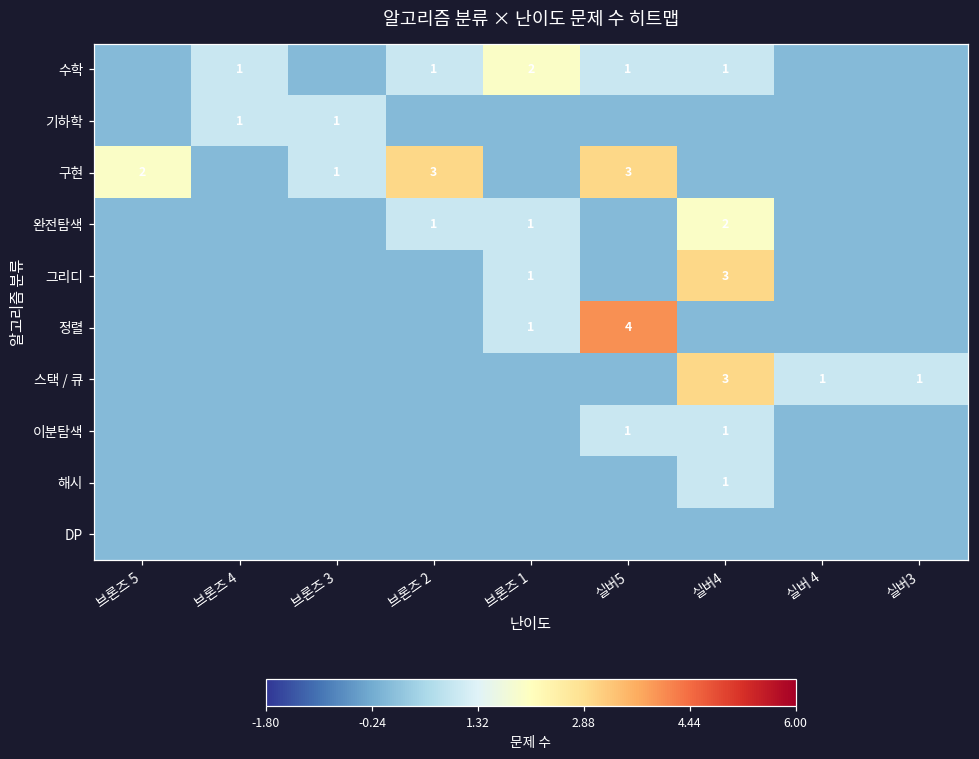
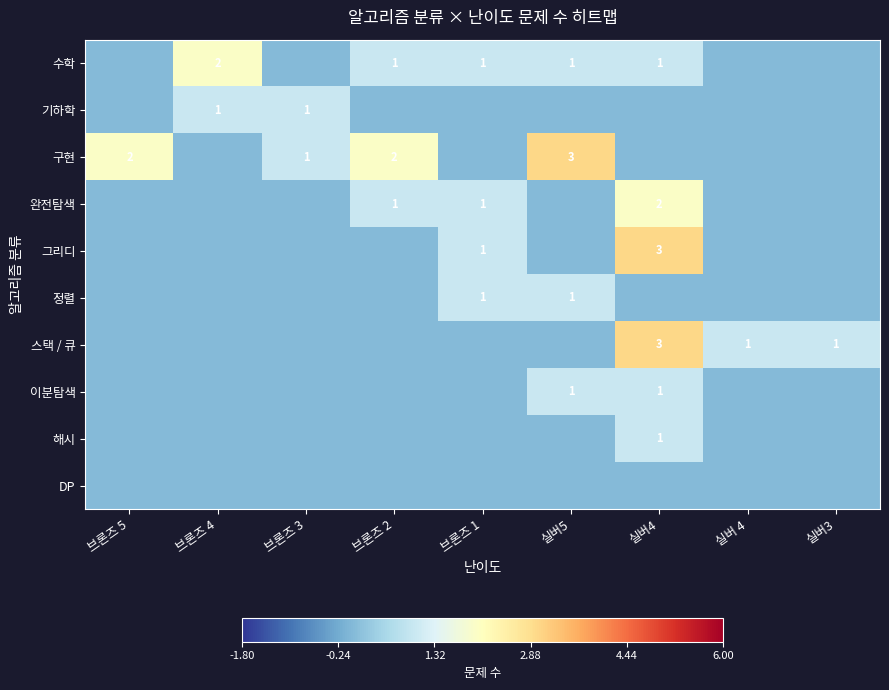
수학, 브론즈 4: 1 -> 2
수학, 브론즈 1: 2 -> 1
구현, 브론즈 2: 3 -> 2
정렬, 실버5: 4 -> 1
